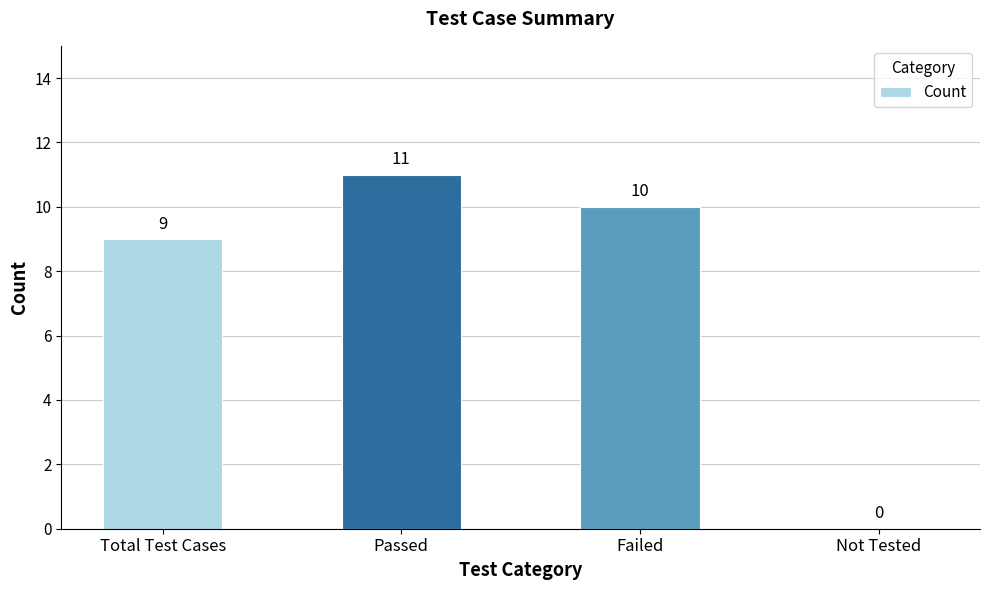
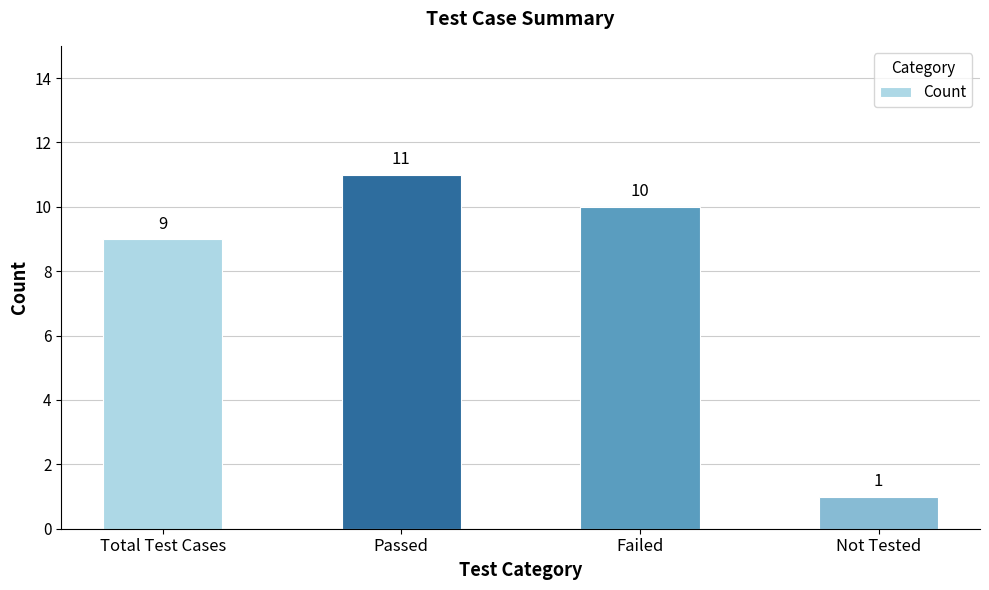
Not Tested: 0 -> 1
